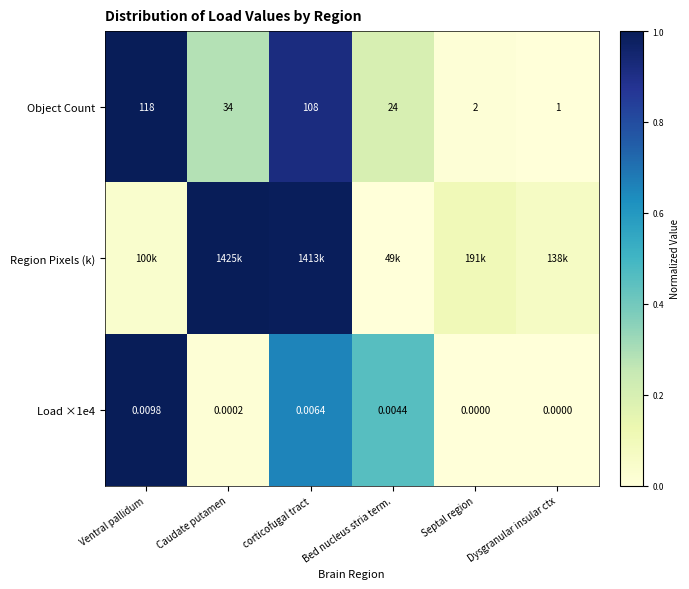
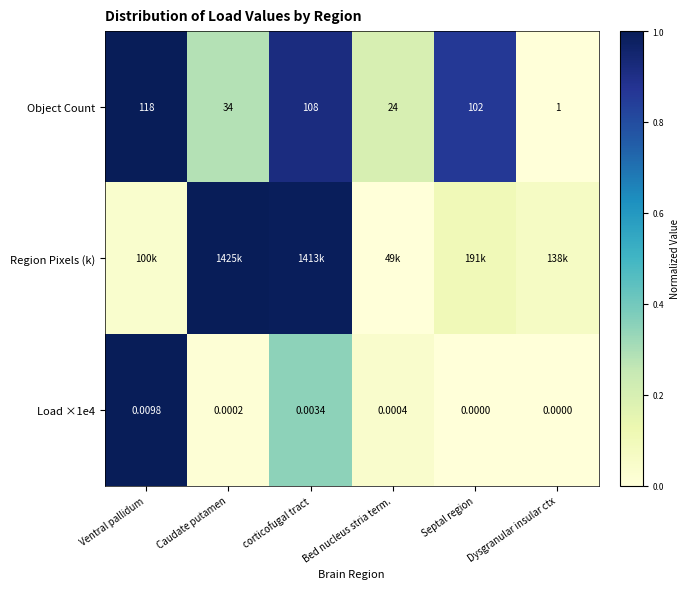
Object Count, Septal region: 2 -> 102
Load ×1e4, corticofugal tract: 0.0064 -> 0.0034
Load ×1e4, Bed nucleus stria term.: 0.0044 -> 0.0004
